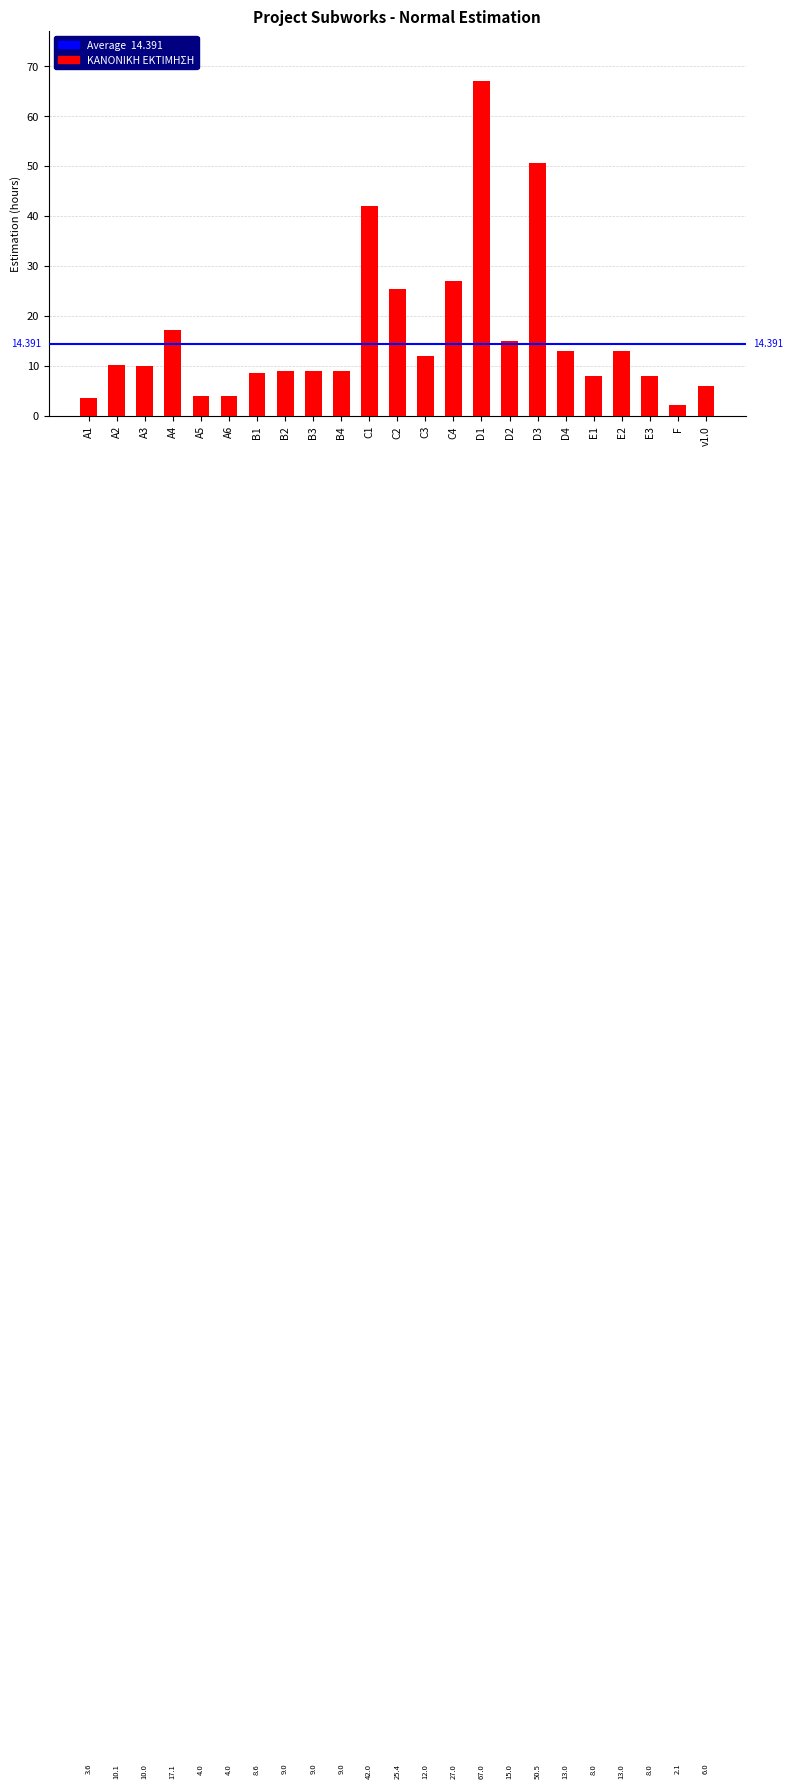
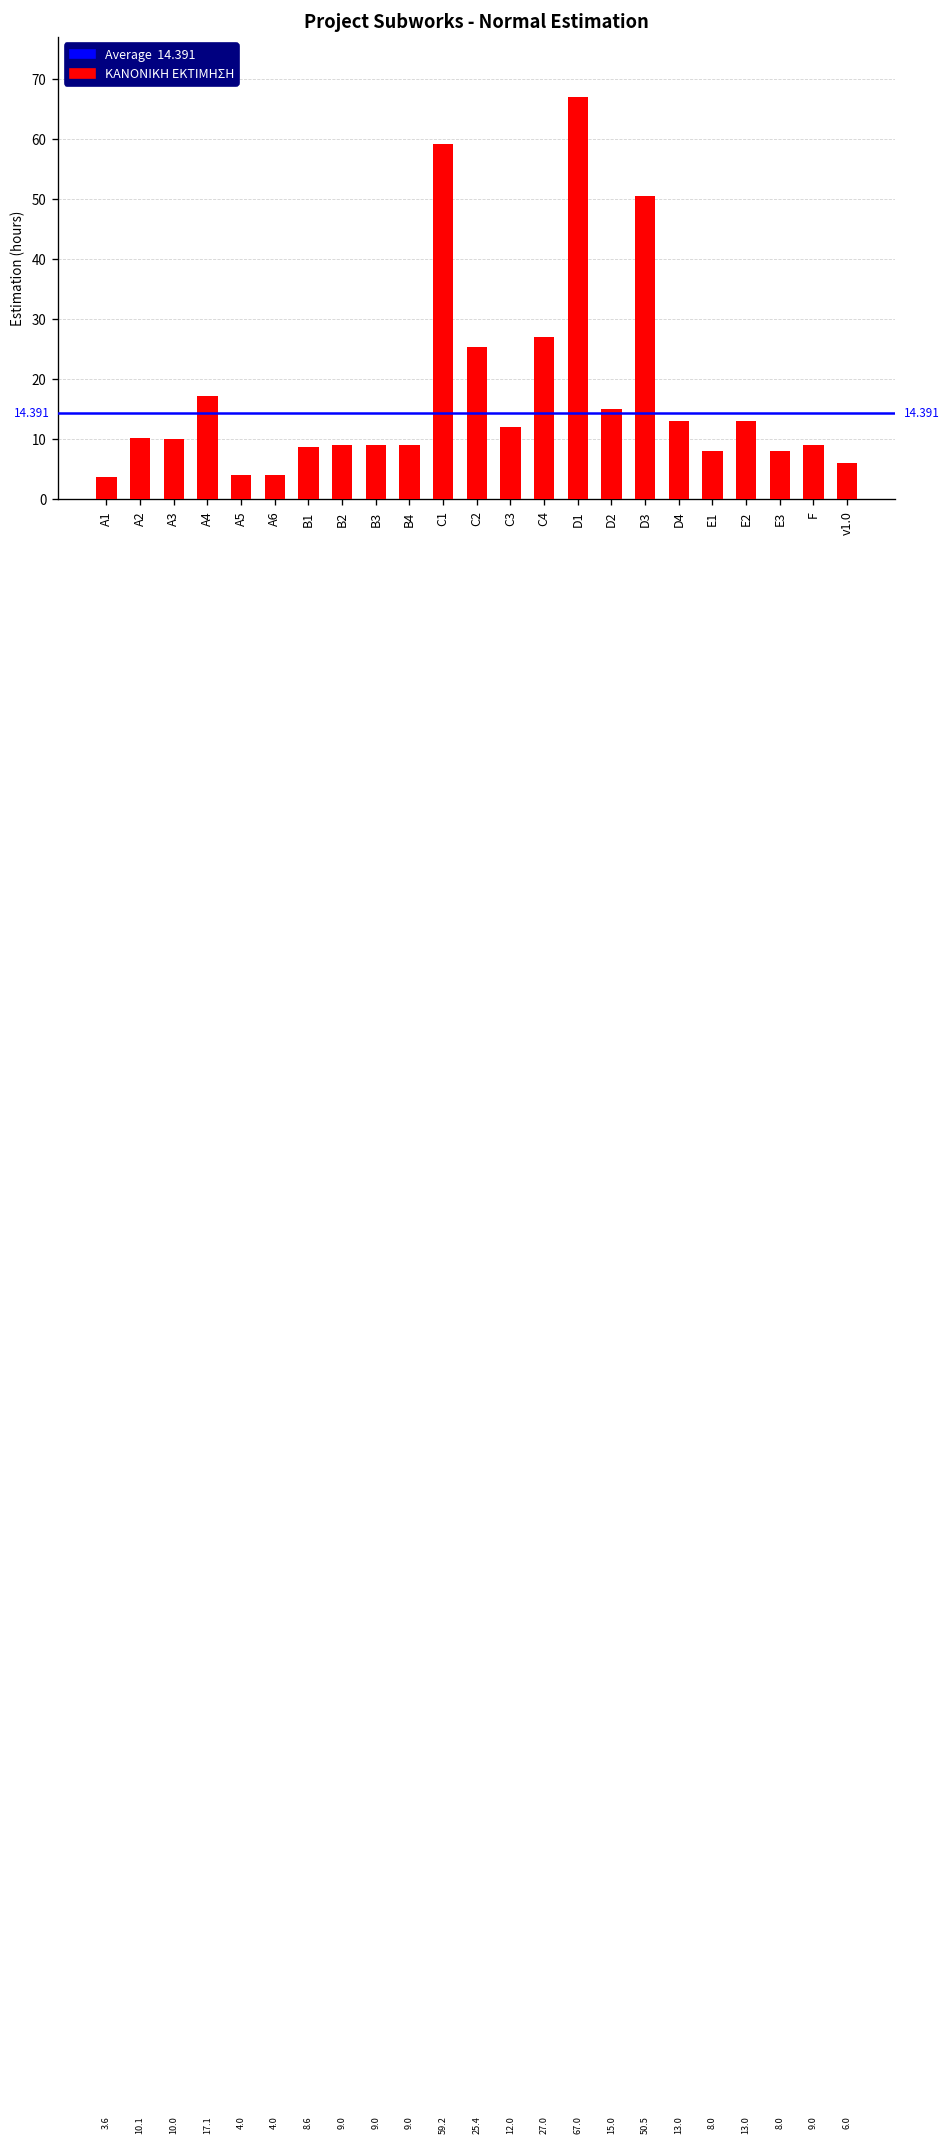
C1: 42.0 -> 59.2
F: 2.1 -> 9.0
